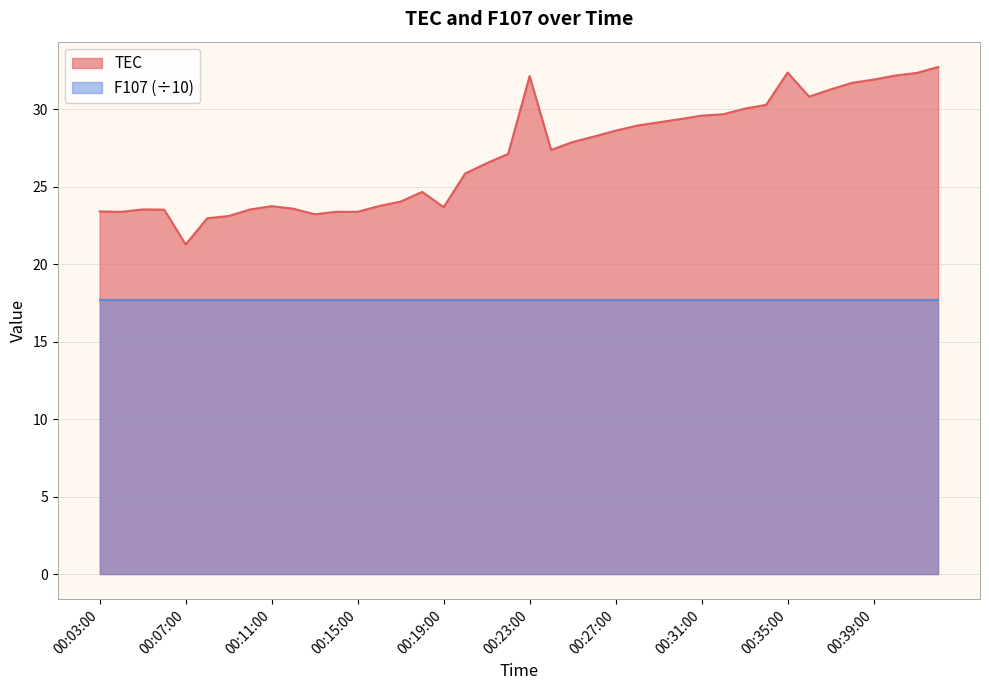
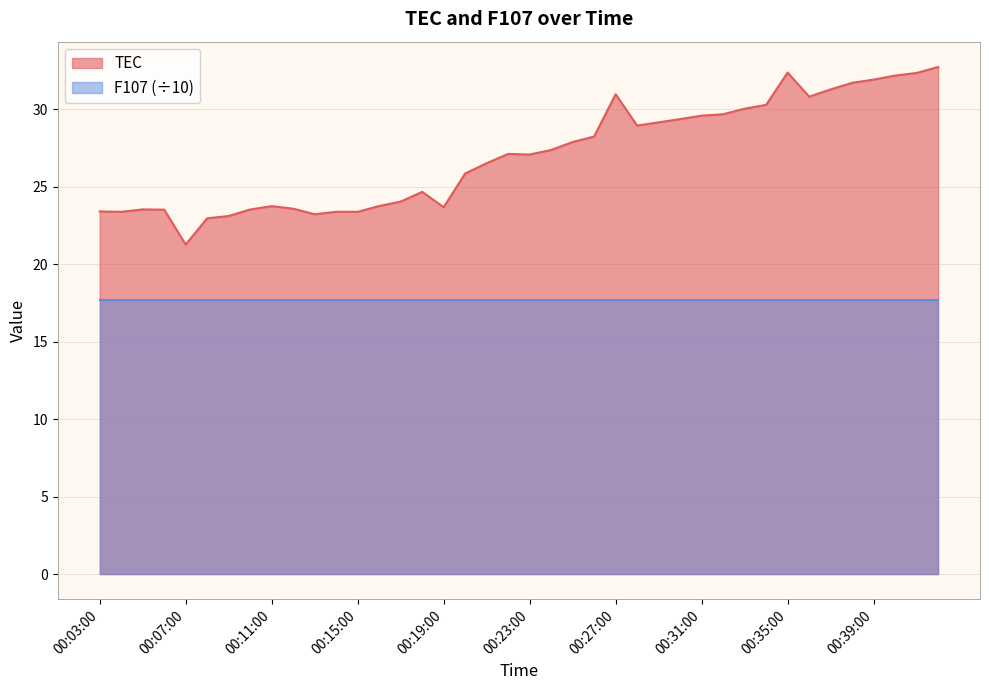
TEC, 00:23:00: 32.1 -> 27.1
TEC, 00:27:00: 28.6 -> 31.0
